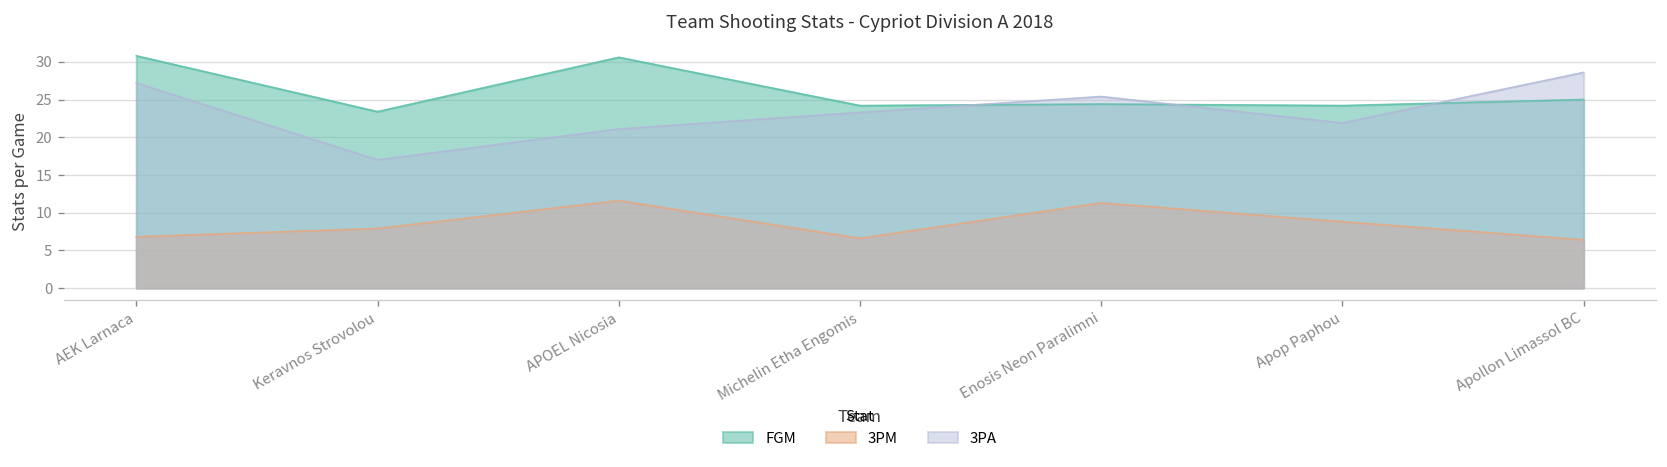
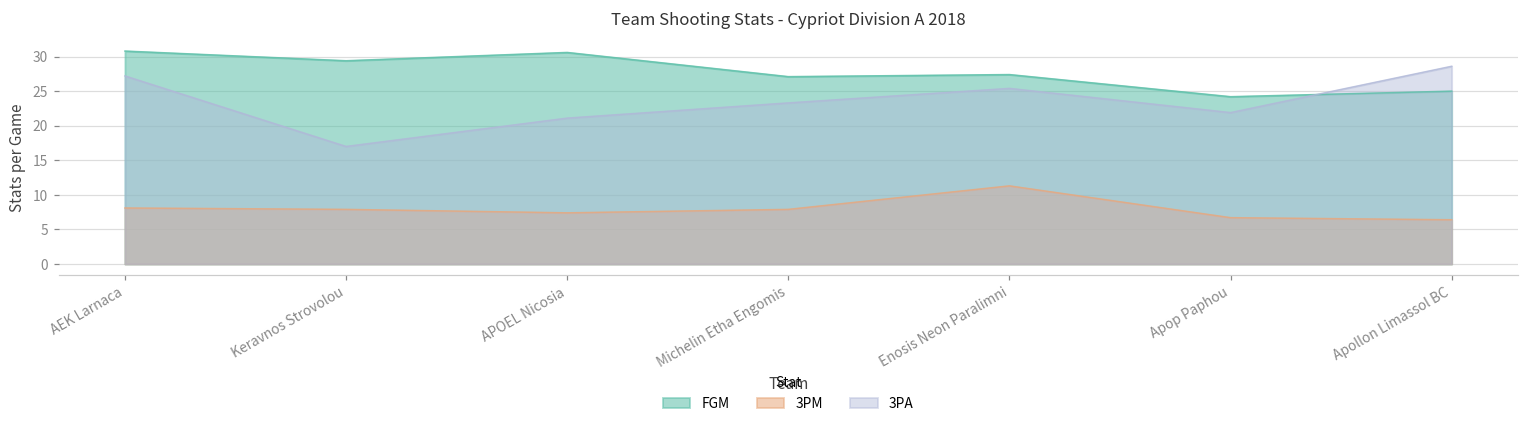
3PM, AEK Larnaca: 7 -> 8
FGM, Keravnos Strovolou: 23 -> 29
3PM, APOEL Nicosia: 12 -> 7
FGM, Michelin Etha Engomis: 24 -> 27
3PM, Michelin Etha Engomis: 7 -> 8
FGM, Enosis Neon Paralimni: 24 -> 27
3PM, Apop Paphou: 9 -> 7
